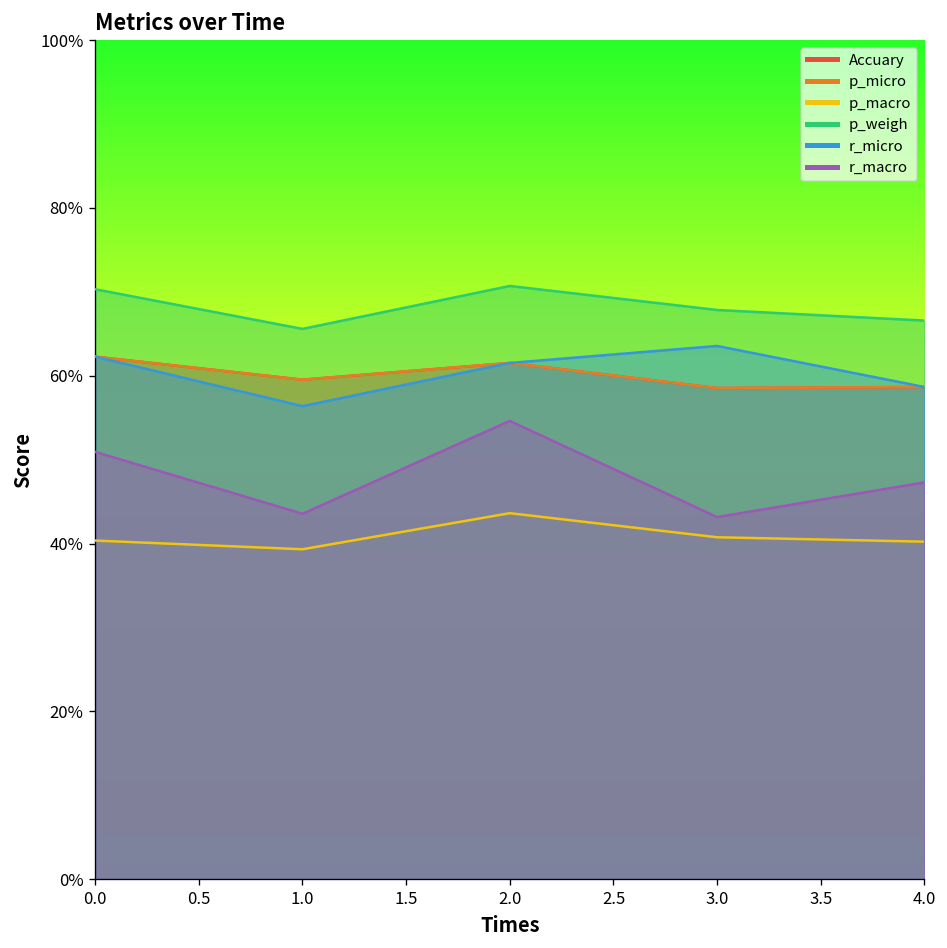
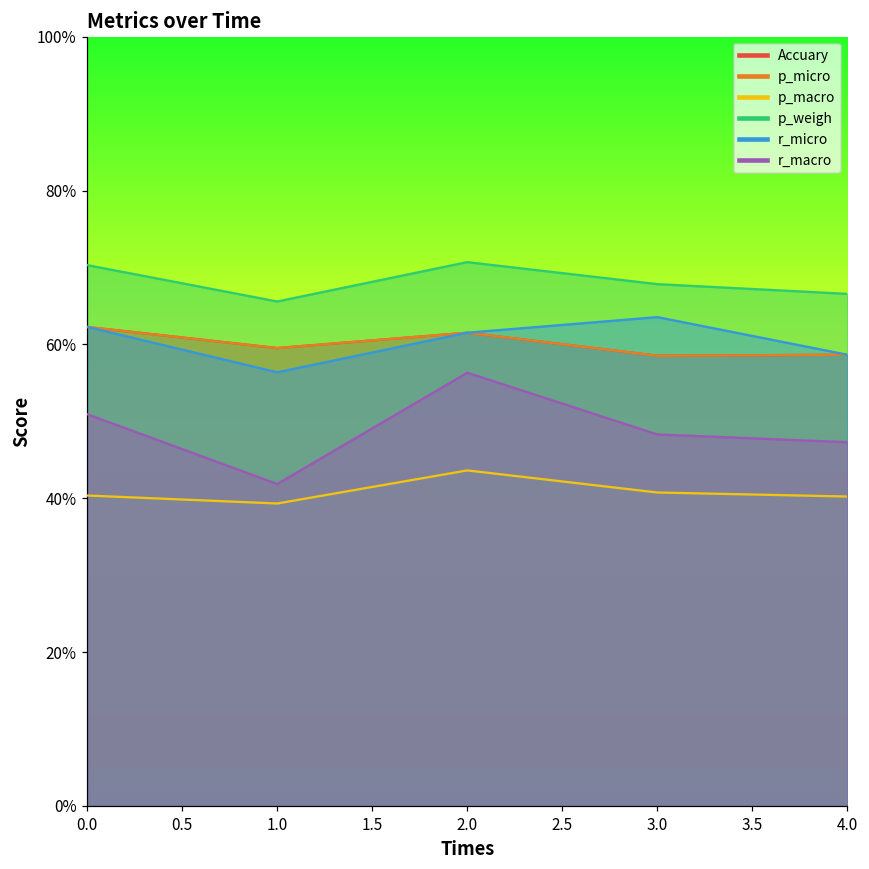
r_macro, 1.0: 44% -> 42%
r_macro, 2.0: 55% -> 56%
r_macro, 3.0: 43% -> 48%
